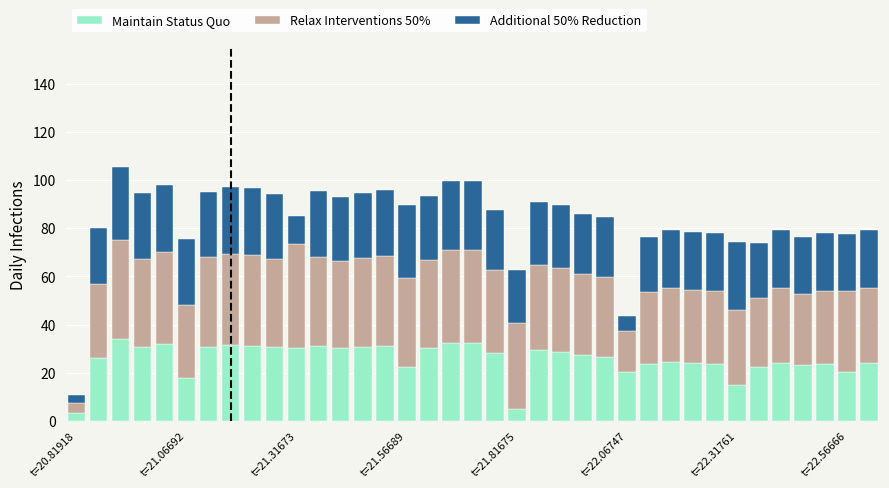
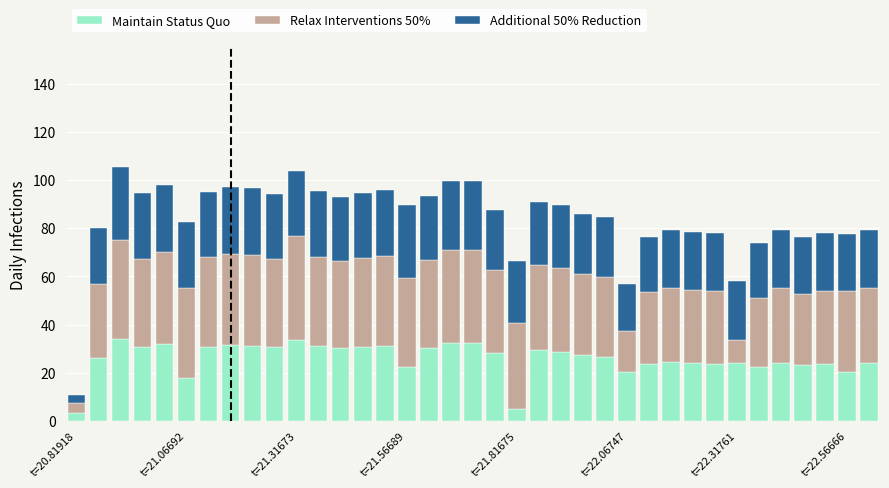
Relax Interventions 50%, t=21.06692: 30 -> 37
Maintain Status Quo, t=21.31673: 30 -> 34
Additional 50% Reduction, t=21.31673: 11 -> 27
Additional 50% Reduction, t=21.81675: 22 -> 26
Additional 50% Reduction, t=22.06747: 6 -> 19
Maintain Status Quo, t=22.31761: 15 -> 24
Relax Interventions 50%, t=22.31761: 31 -> 10
Additional 50% Reduction, t=22.31761: 28 -> 25
